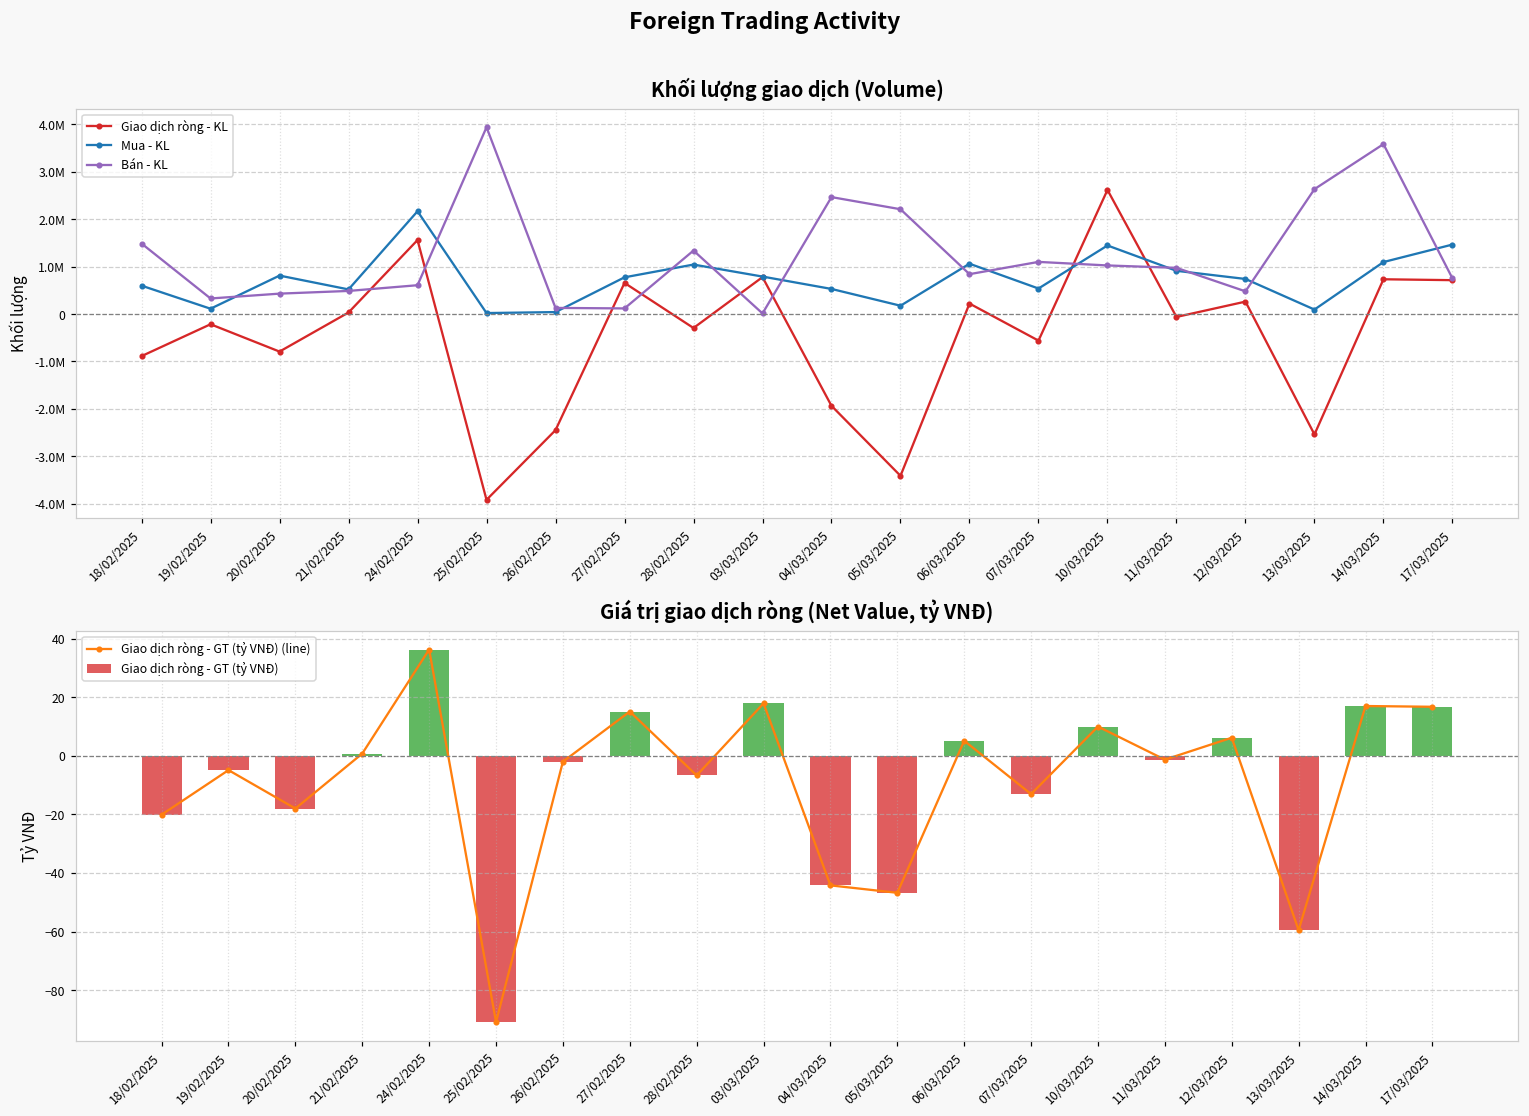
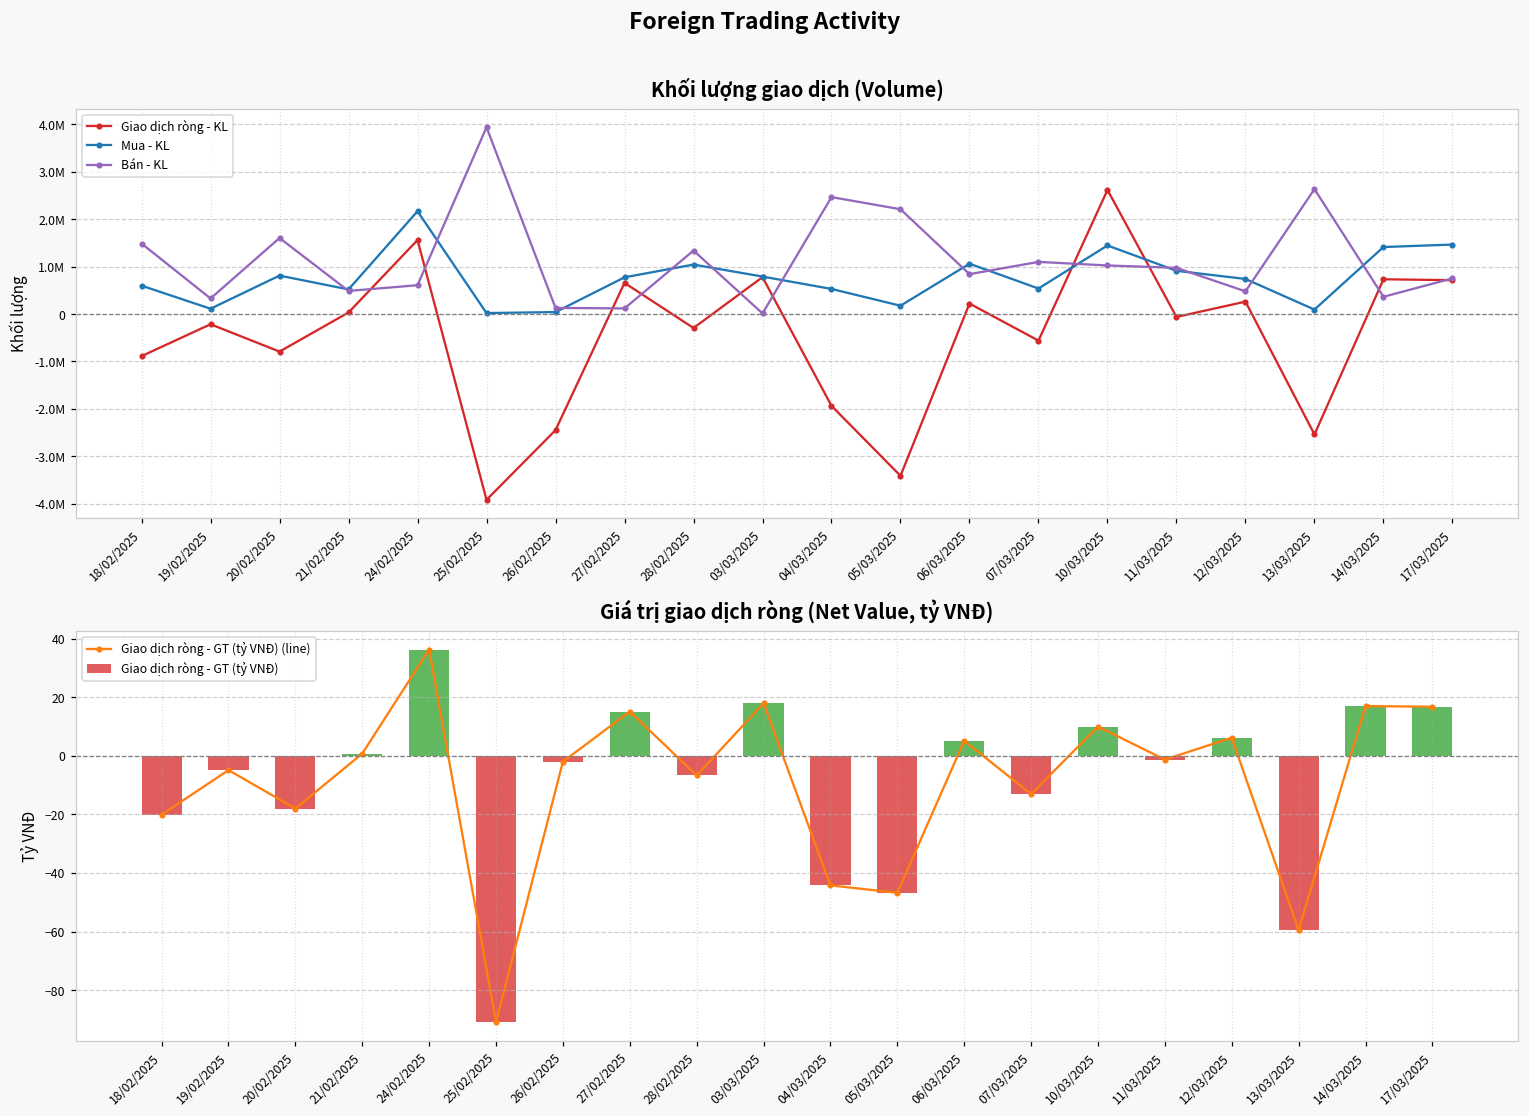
Khối lượng giao dịch (Volume), Bán - KL, 20/02/2025: 400000 -> 1600000
Khối lượng giao dịch (Volume), Mua - KL, 14/03/2025: 1100000 -> 1400000
Khối lượng giao dịch (Volume), Bán - KL, 14/03/2025: 3600000 -> 400000
